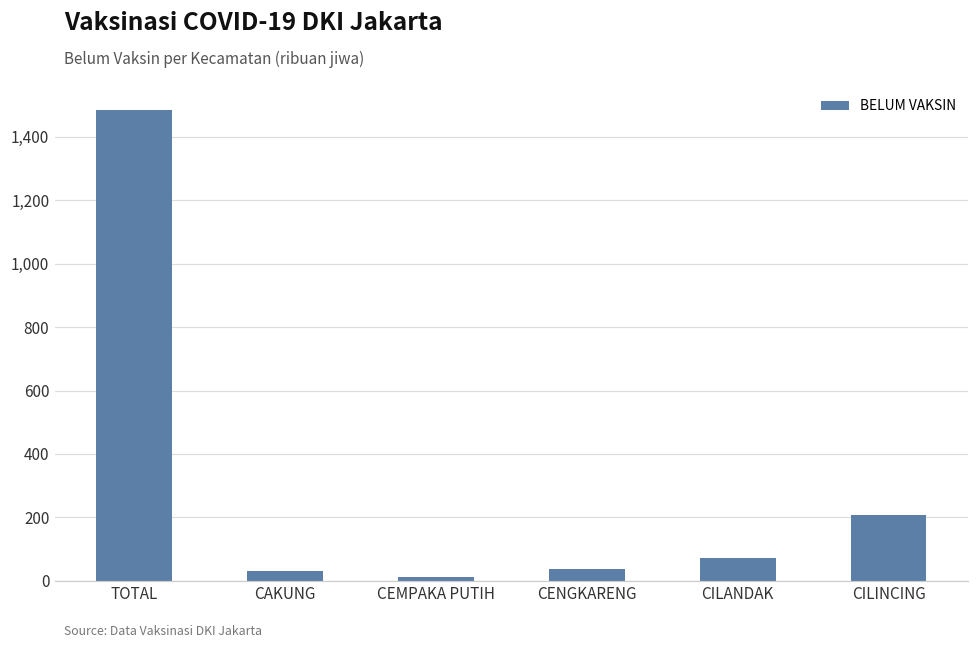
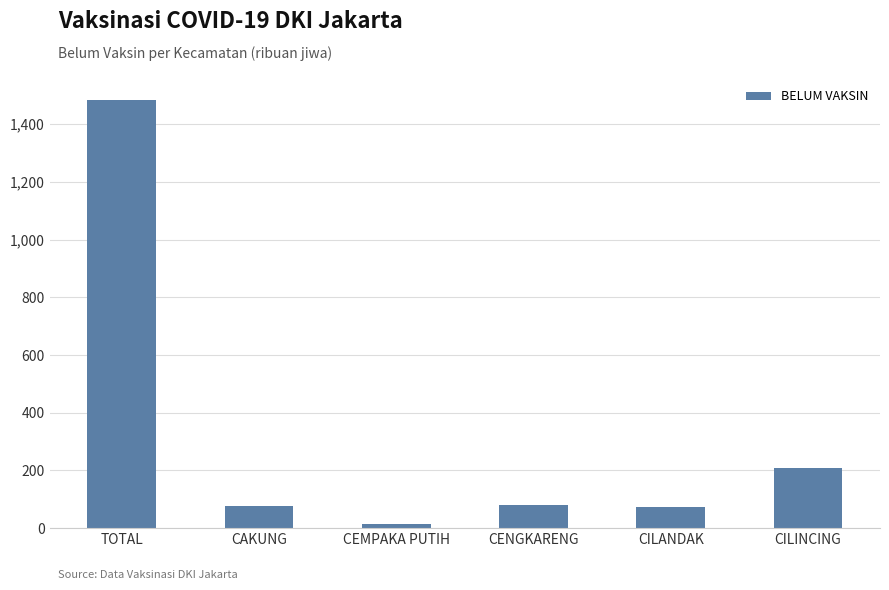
CAKUNG: 30 -> 80
CENGKARENG: 40 -> 80
